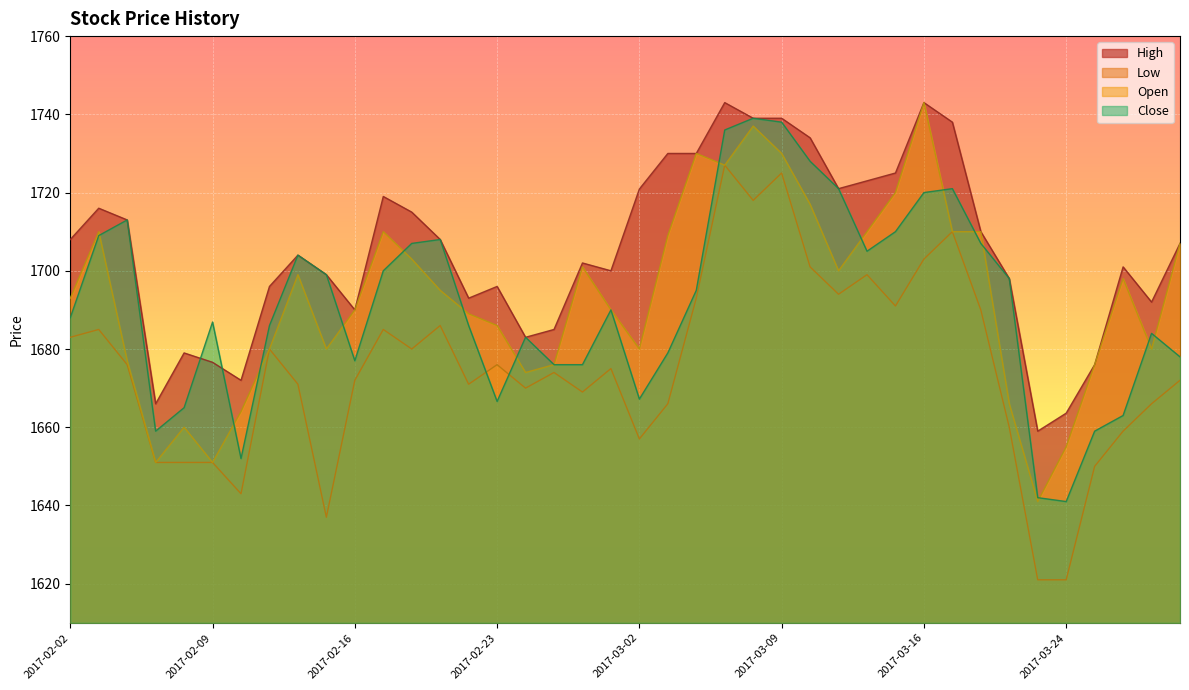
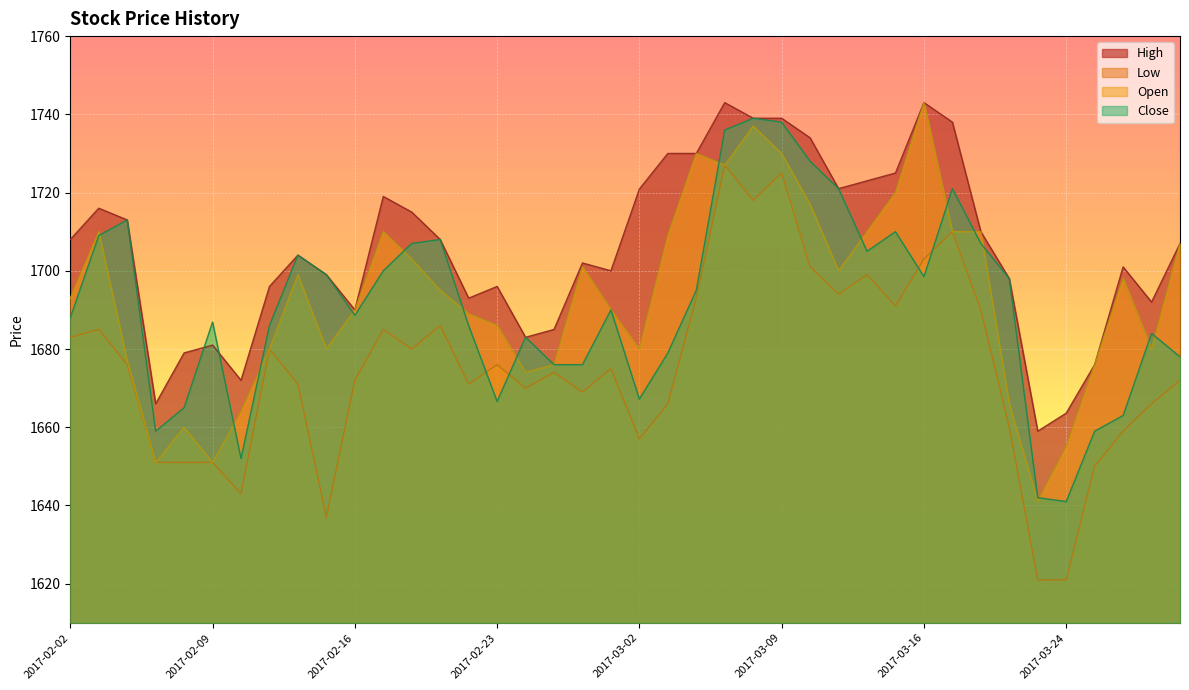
High, 2017-02-09: 1677 -> 1681
Close, 2017-02-16: 1677 -> 1689
Close, 2017-03-16: 1720 -> 1699
